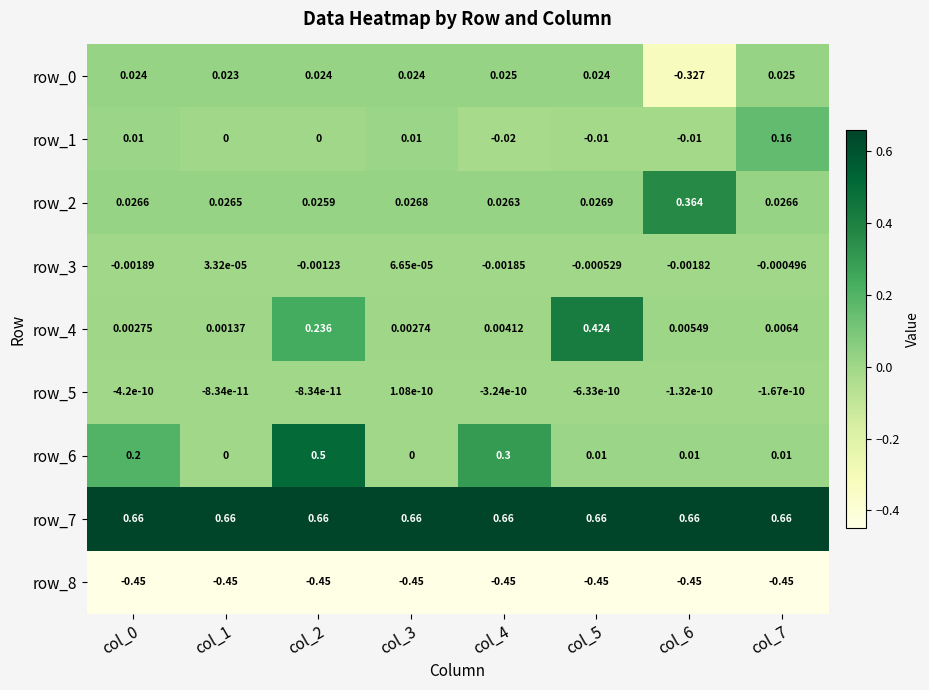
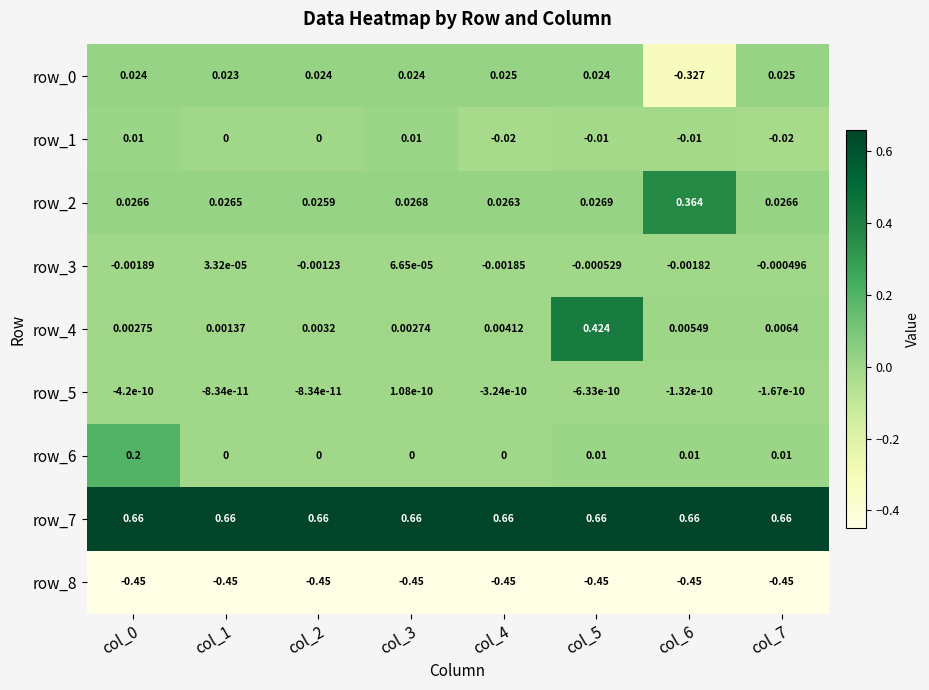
row_1, col_7: 0.16 -> -0.02
row_4, col_2: 0.236 -> 0.0032
row_6, col_2: 0.5 -> 0
row_6, col_4: 0.3 -> 0
